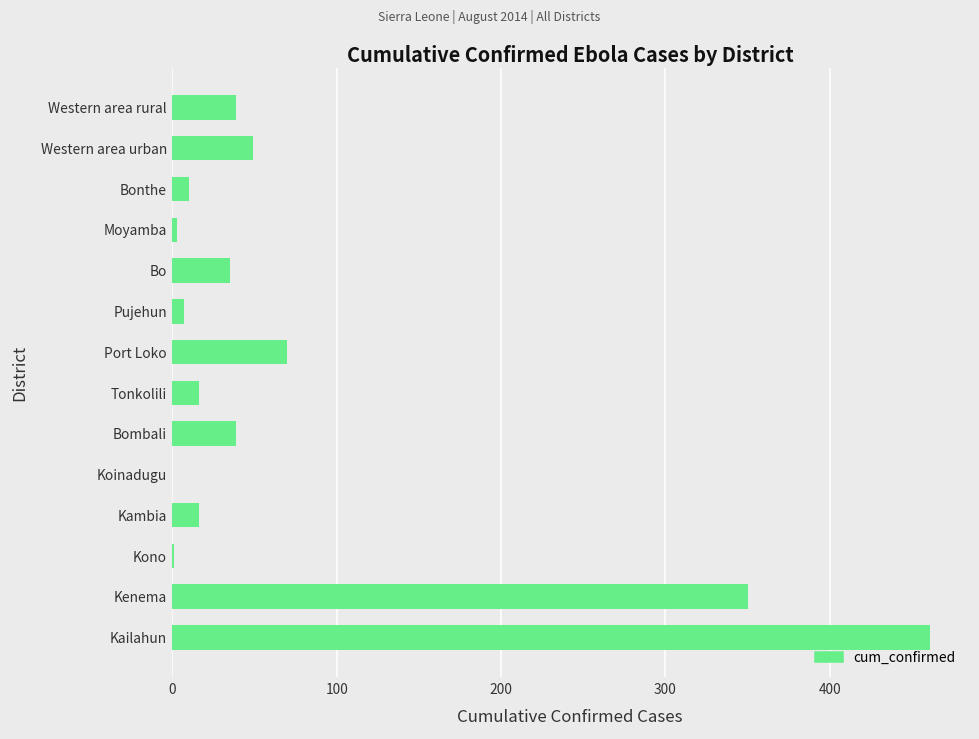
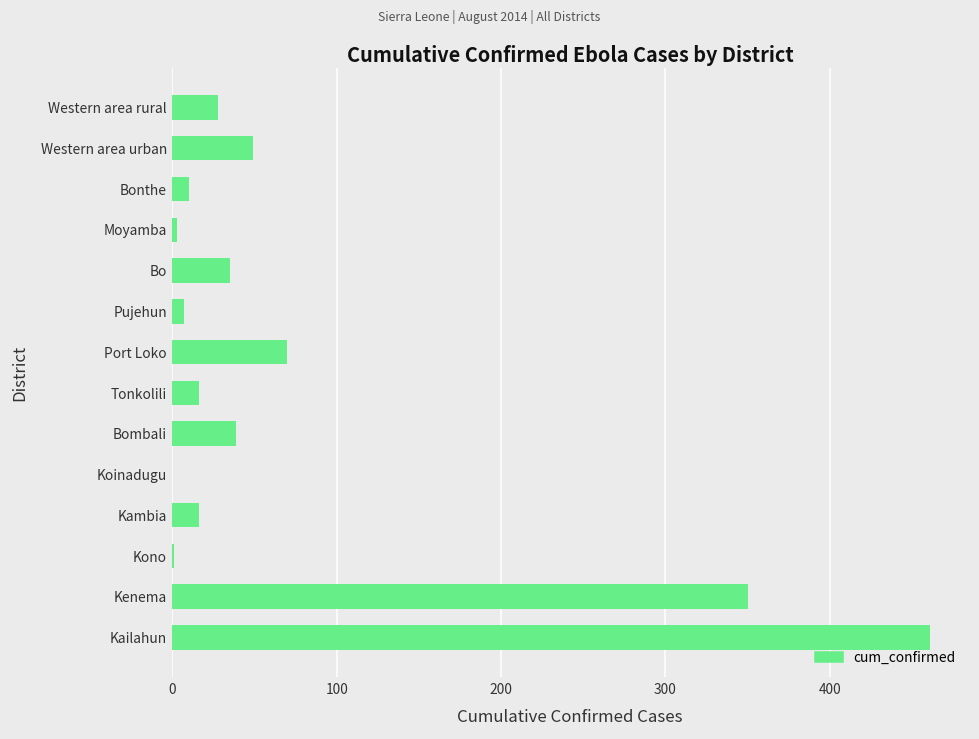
Western area rural: 39 -> 28
